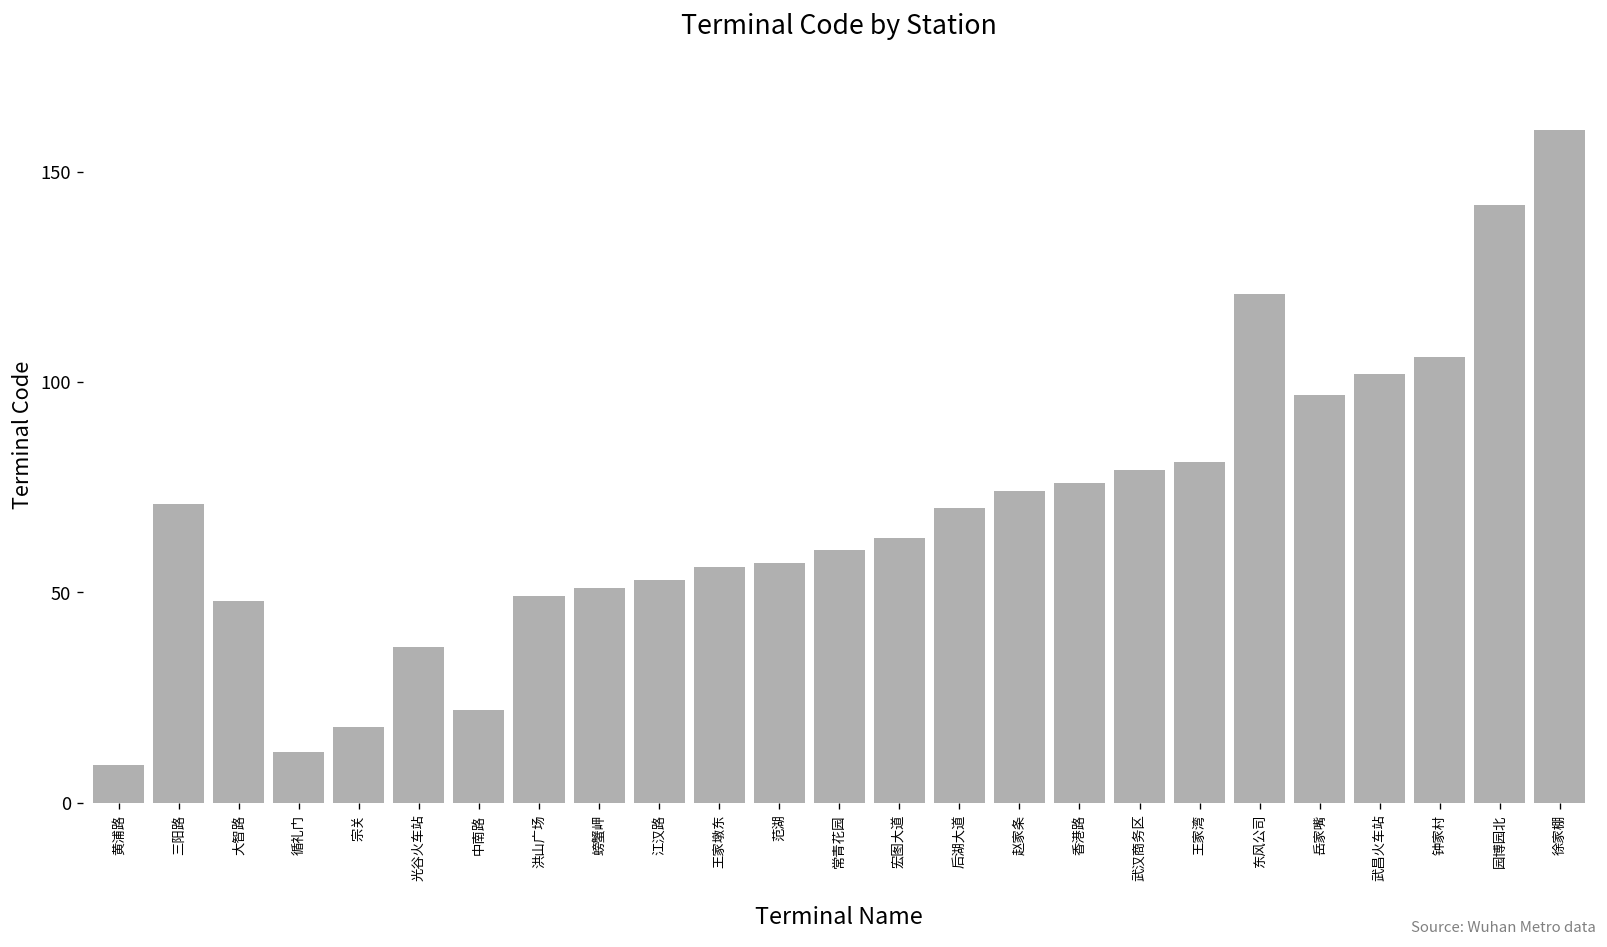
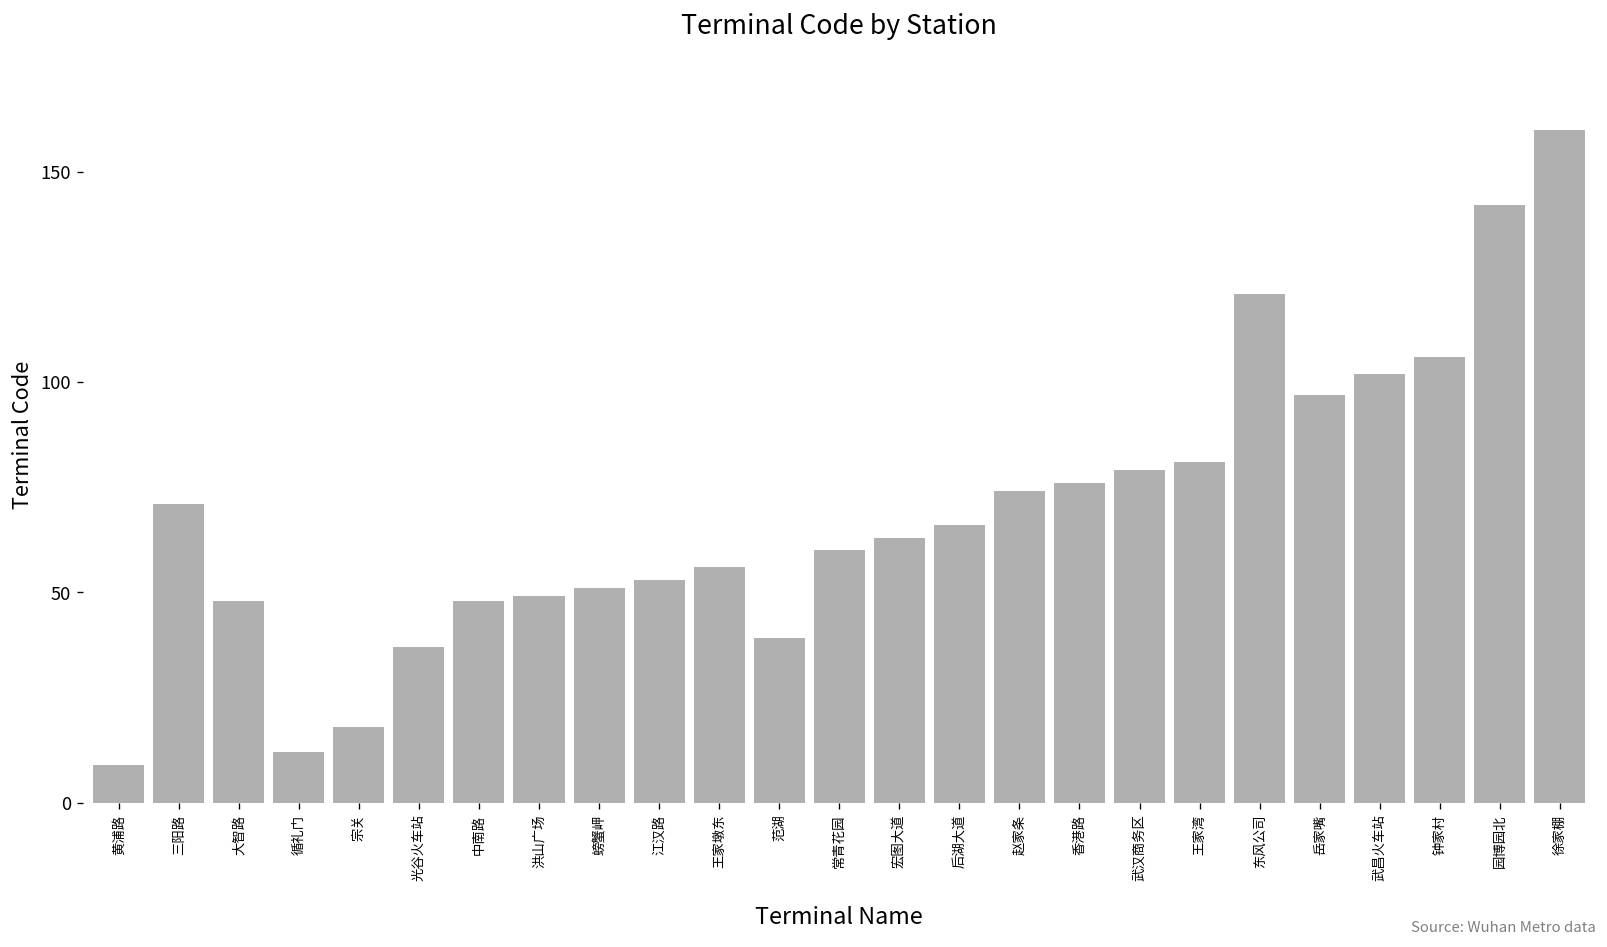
中南路: 22 -> 48
范湖: 57 -> 39
后湖大道: 70 -> 66
